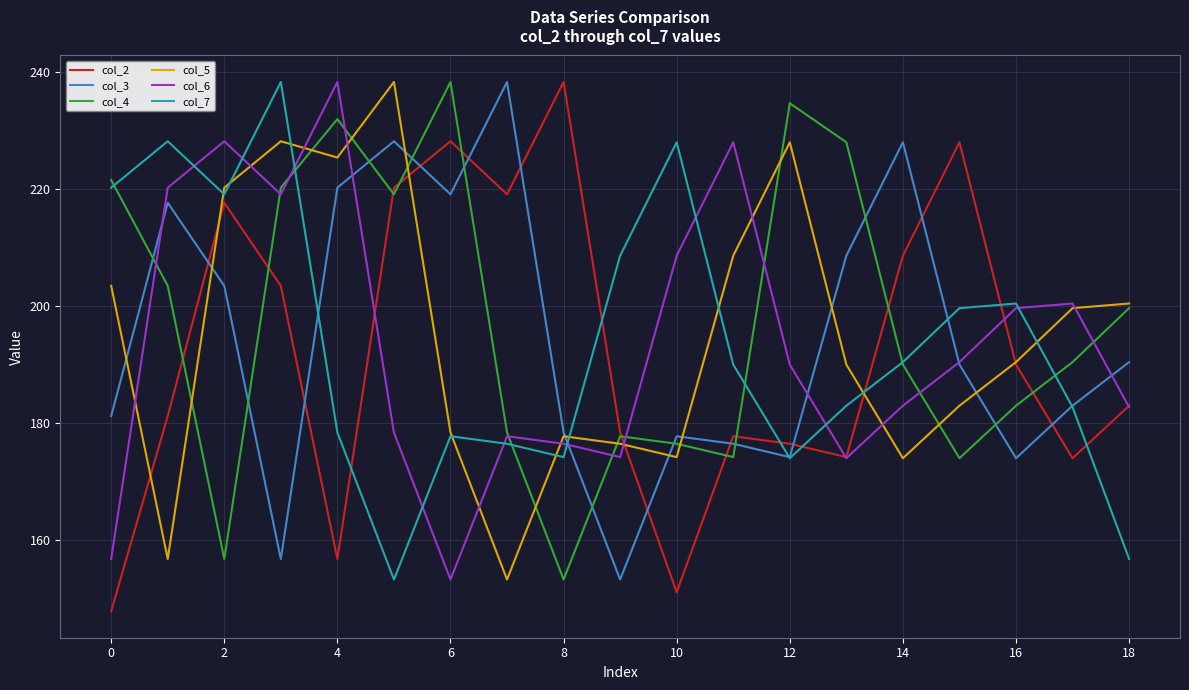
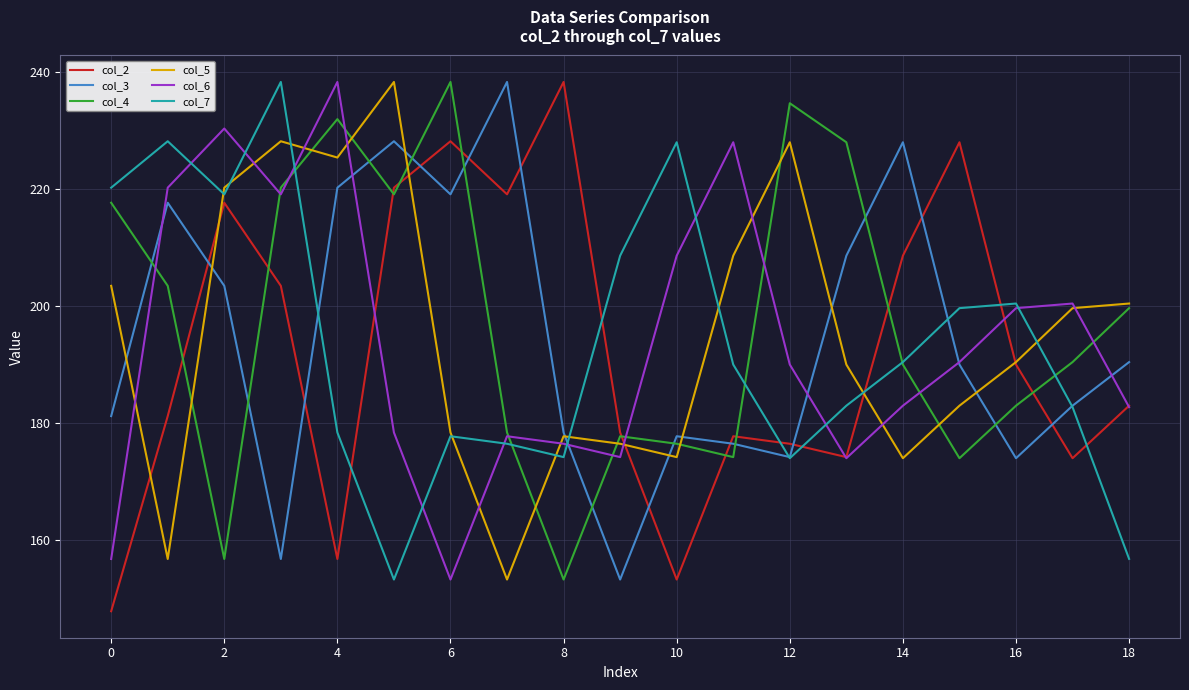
col_4, 0: 222 -> 218
col_6, 2: 228 -> 230
col_2, 10: 151 -> 153
